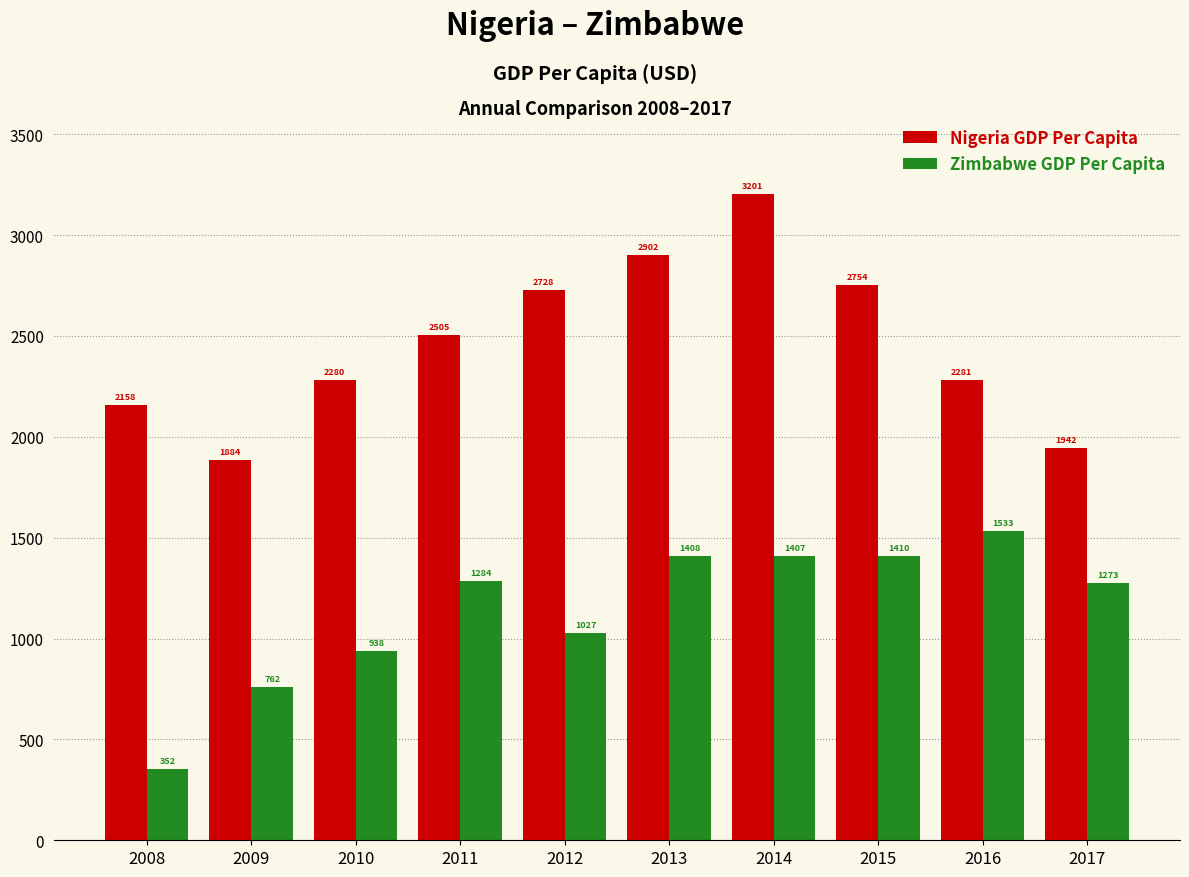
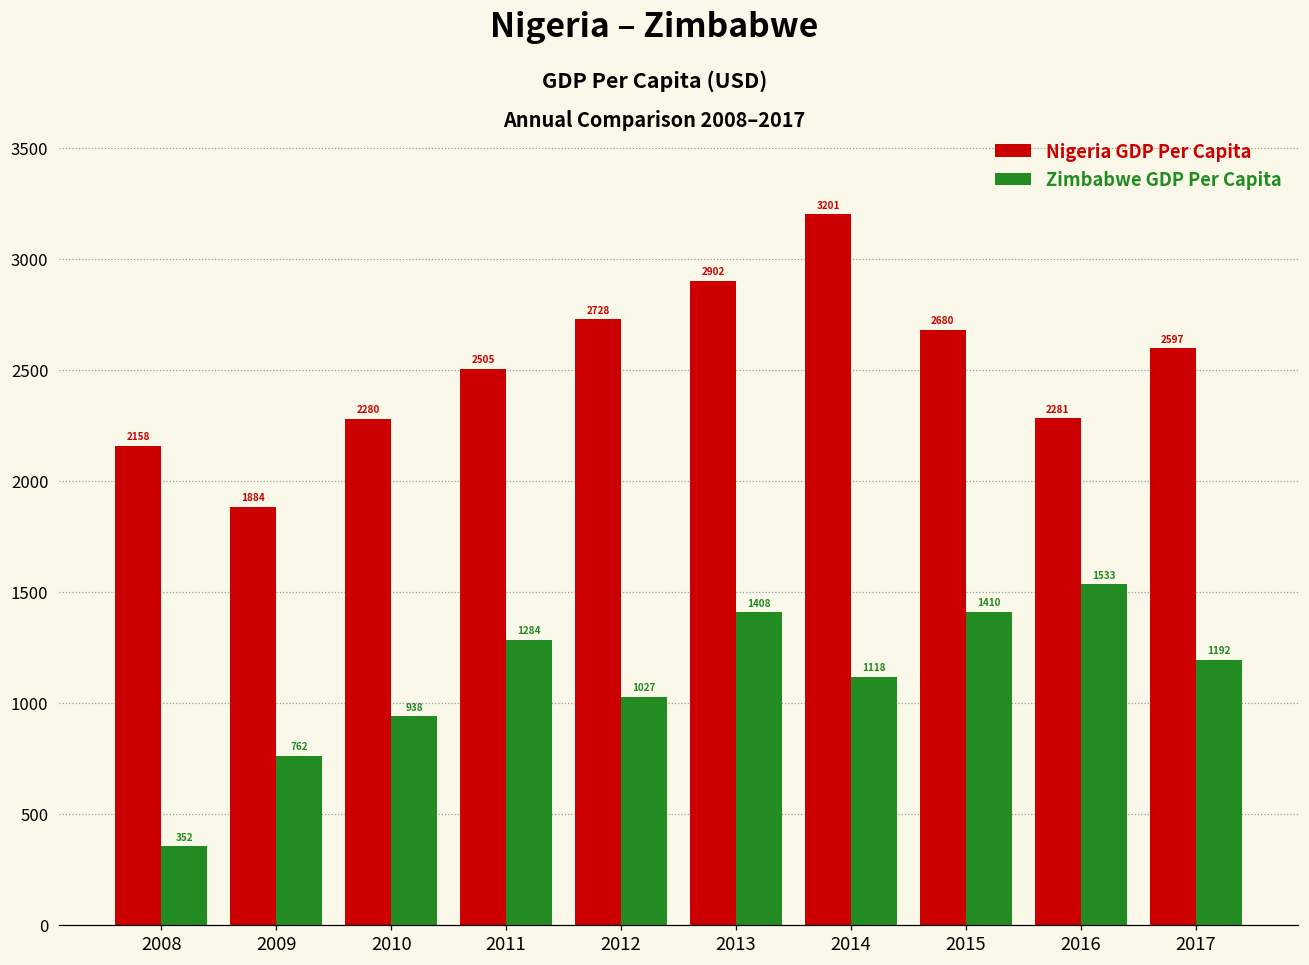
Zimbabwe GDP Per Capita, 2014: 1407 -> 1118
Nigeria GDP Per Capita, 2015: 2754 -> 2680
Nigeria GDP Per Capita, 2017: 1942 -> 2597
Zimbabwe GDP Per Capita, 2017: 1273 -> 1192
